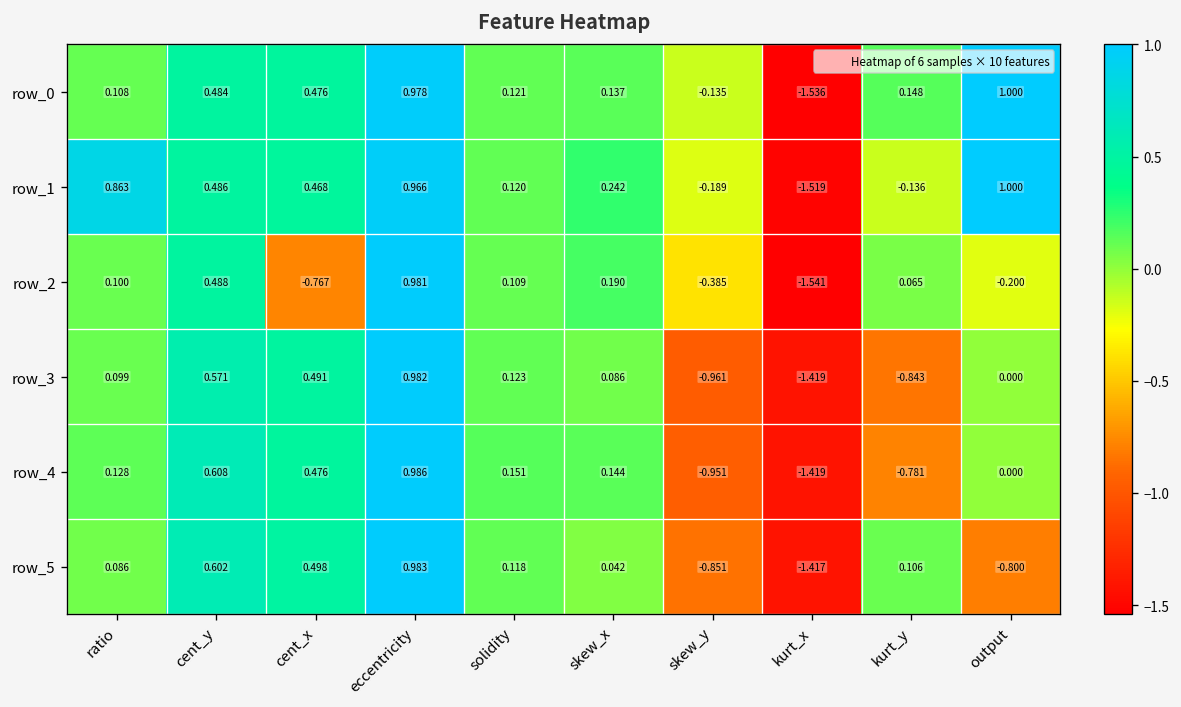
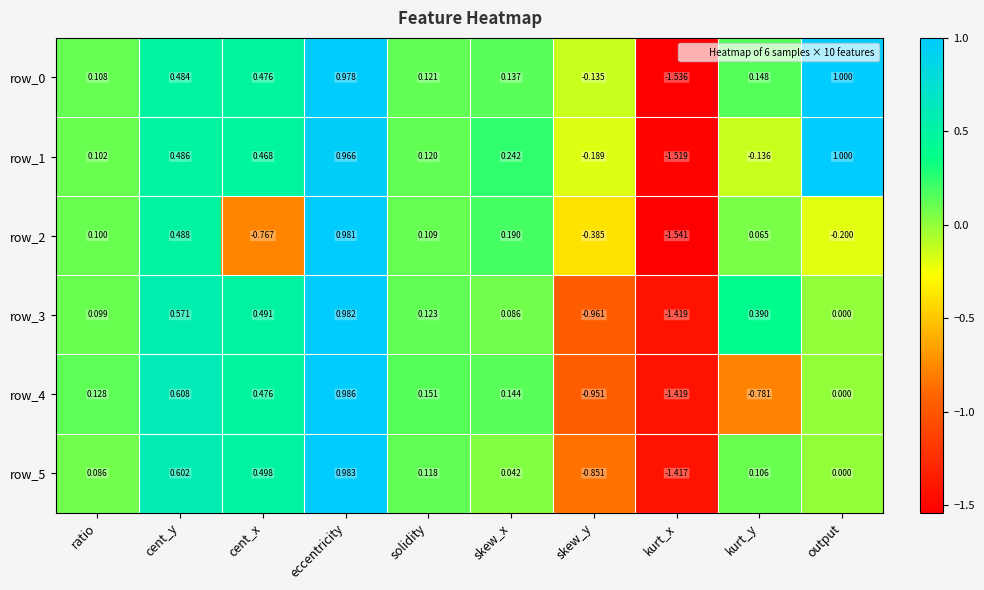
row_1, ratio: 0.863 -> 0.102
row_3, kurt_y: -0.843 -> 0.390
row_5, output: -0.800 -> 0.000
